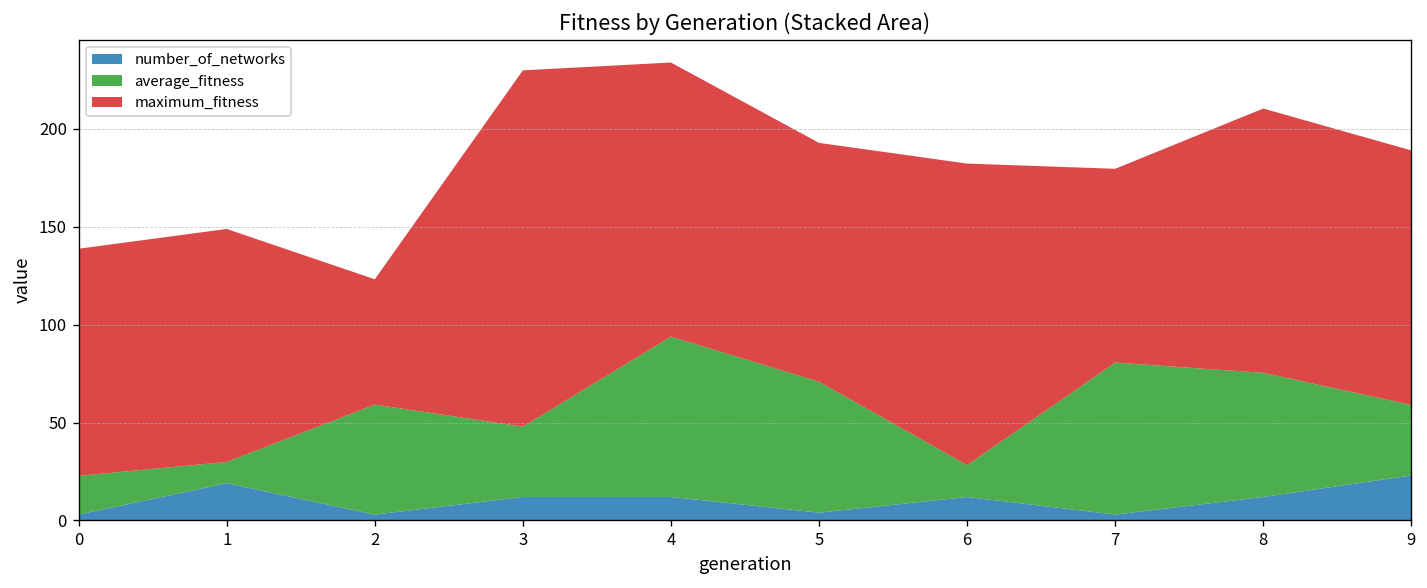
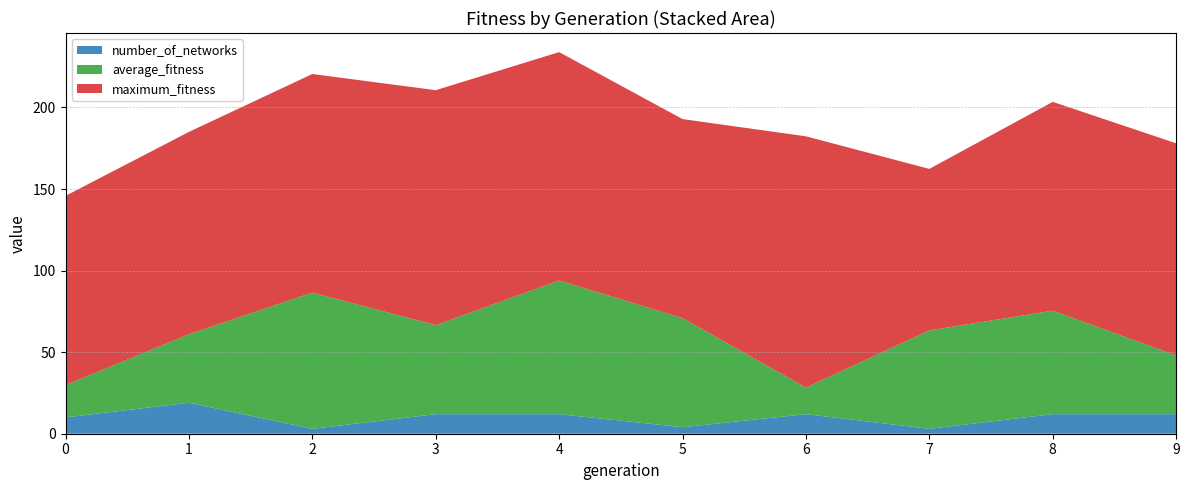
number_of_networks, 0: 3 -> 10
average_fitness, 1: 11 -> 42
maximum_fitness, 1: 119 -> 124
average_fitness, 2: 56 -> 84
maximum_fitness, 2: 64 -> 134
average_fitness, 3: 36 -> 55
maximum_fitness, 3: 182 -> 144
average_fitness, 7: 78 -> 60
maximum_fitness, 8: 135 -> 128
number_of_networks, 9: 23 -> 12
